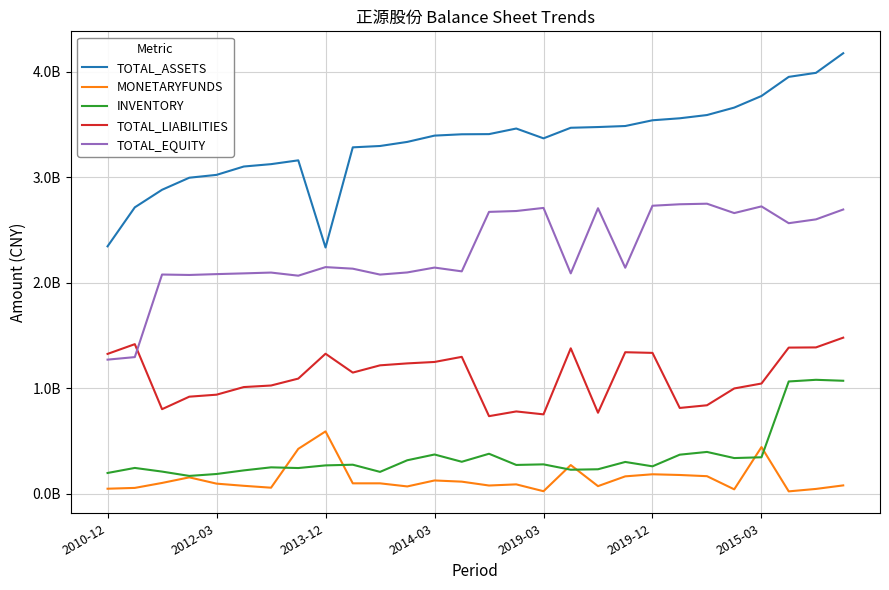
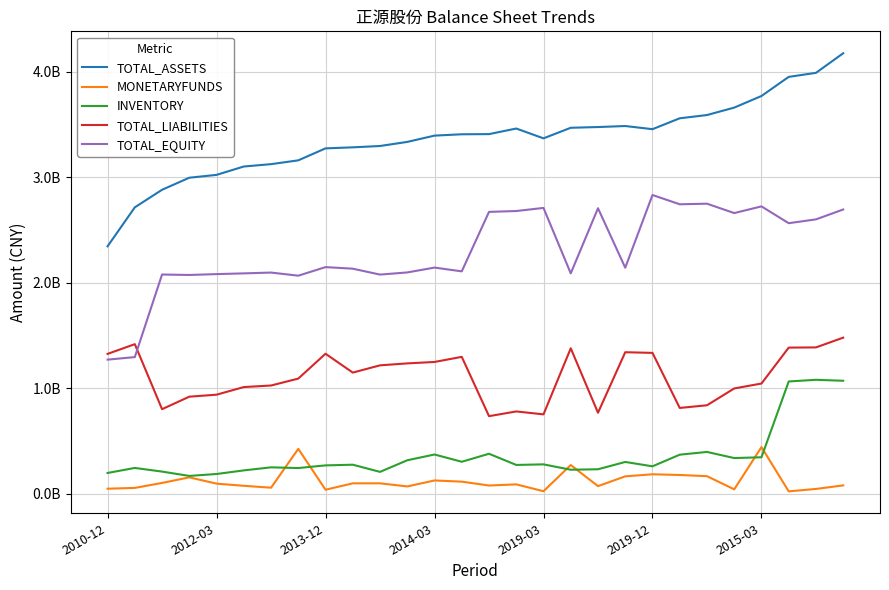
TOTAL_ASSETS, 2013-12: 2340000000 -> 3270000000
MONETARYFUNDS, 2013-12: 590000000 -> 40000000
TOTAL_ASSETS, 2019-12: 3540000000 -> 3460000000
TOTAL_EQUITY, 2019-12: 2730000000 -> 2830000000
